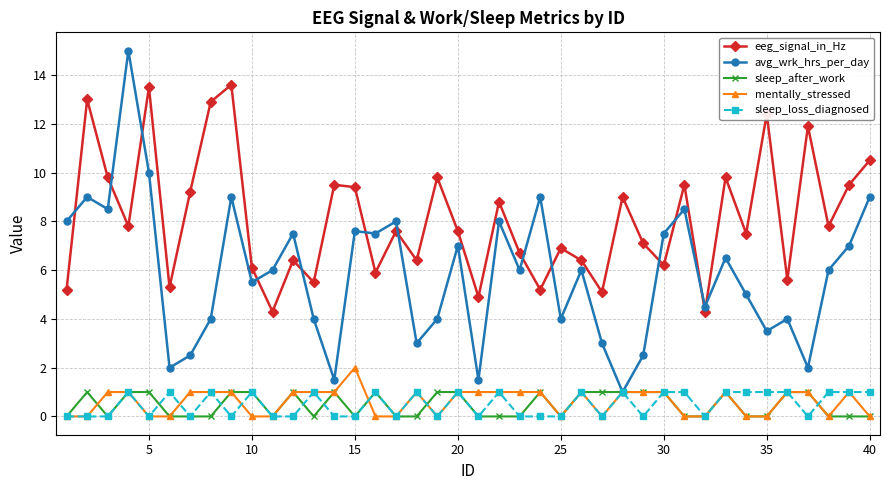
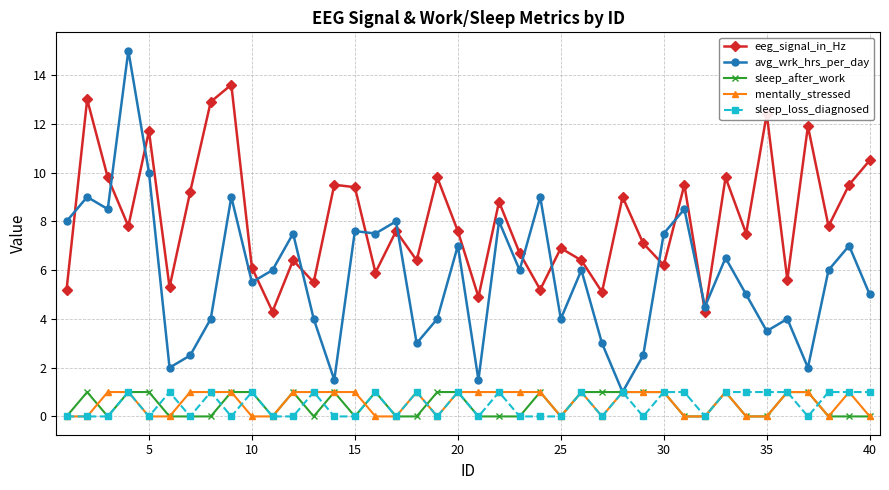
eeg_signal_in_Hz, 5: 13.5 -> 11.7
mentally_stressed, 15: 2 -> 1
avg_wrk_hrs_per_day, 40: 9 -> 5
